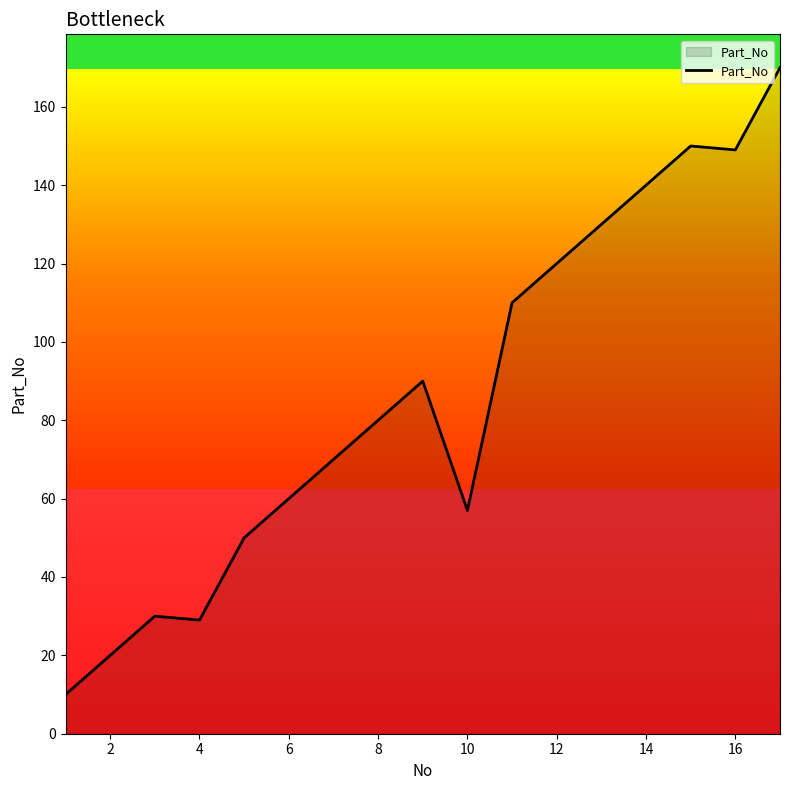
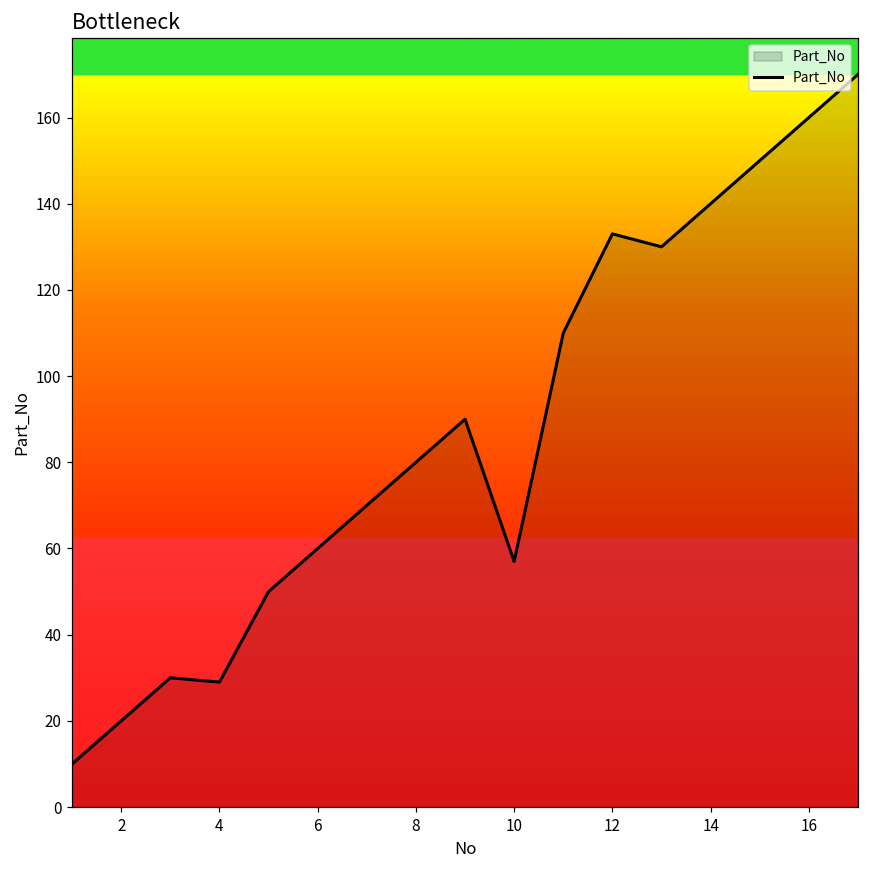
12: 120 -> 133
16: 149 -> 160
